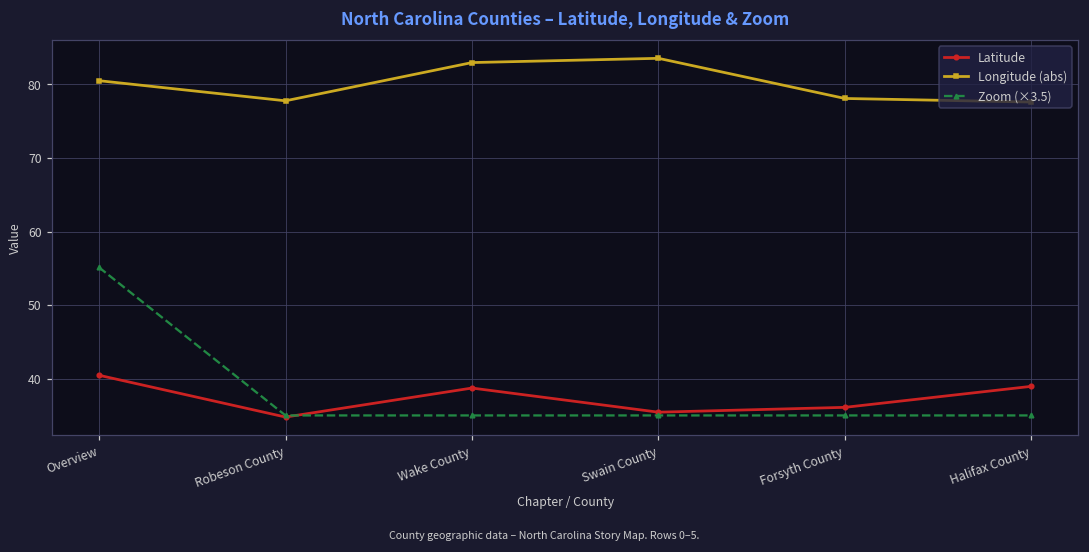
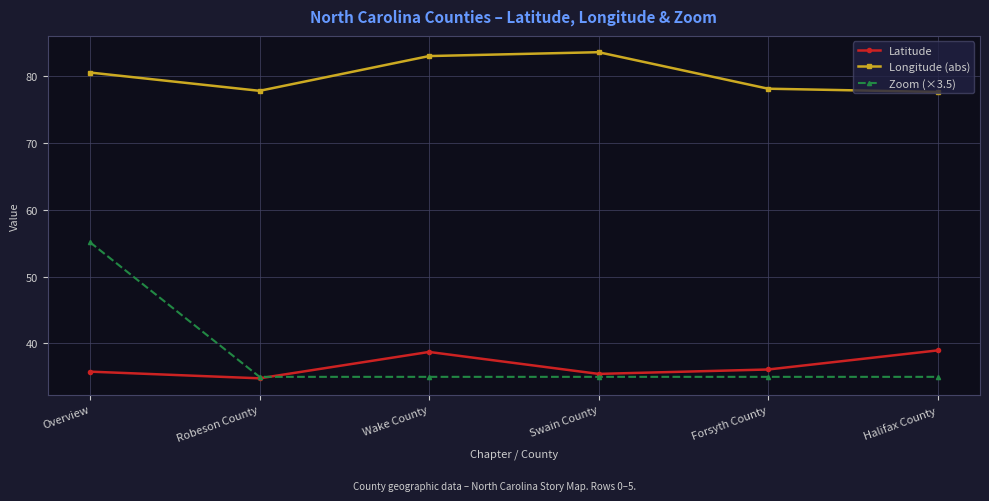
Latitude, Overview: 40 -> 36
